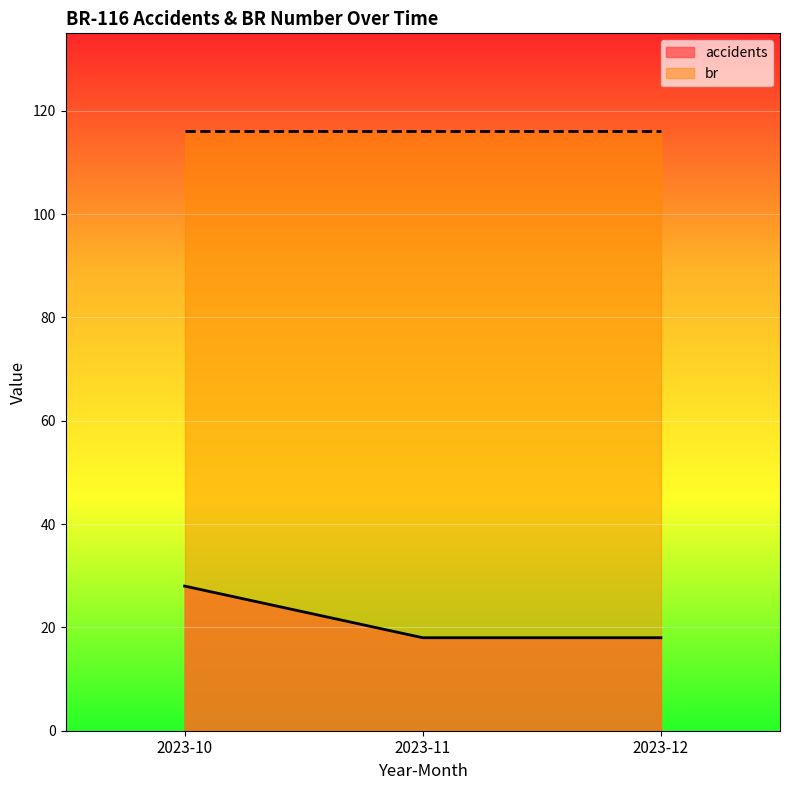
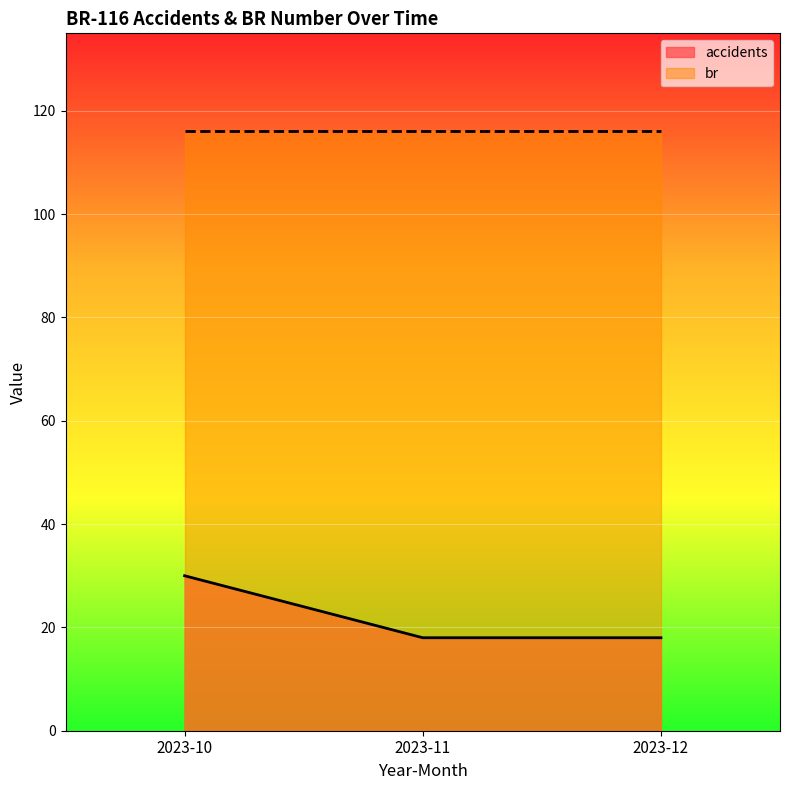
accidents, 2023-10: 28 -> 30
